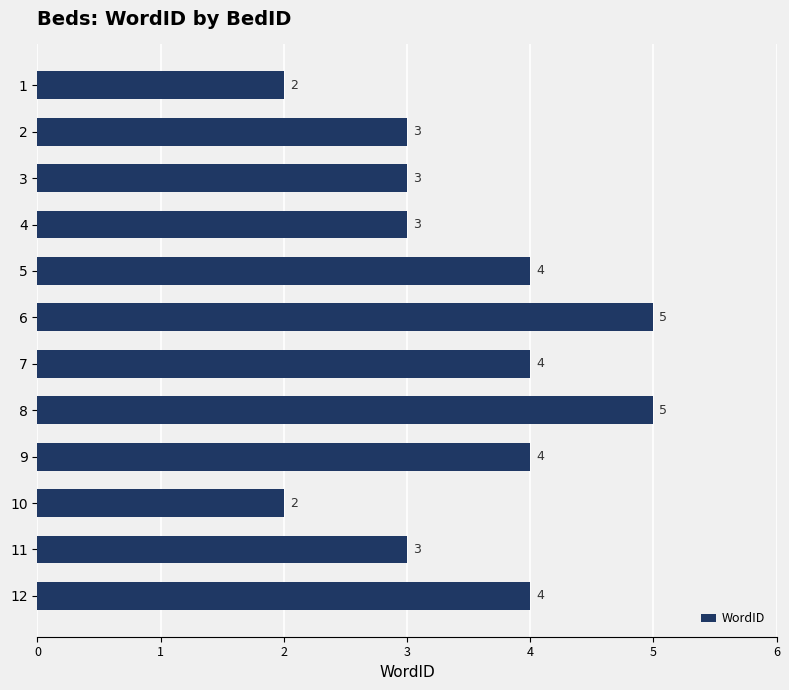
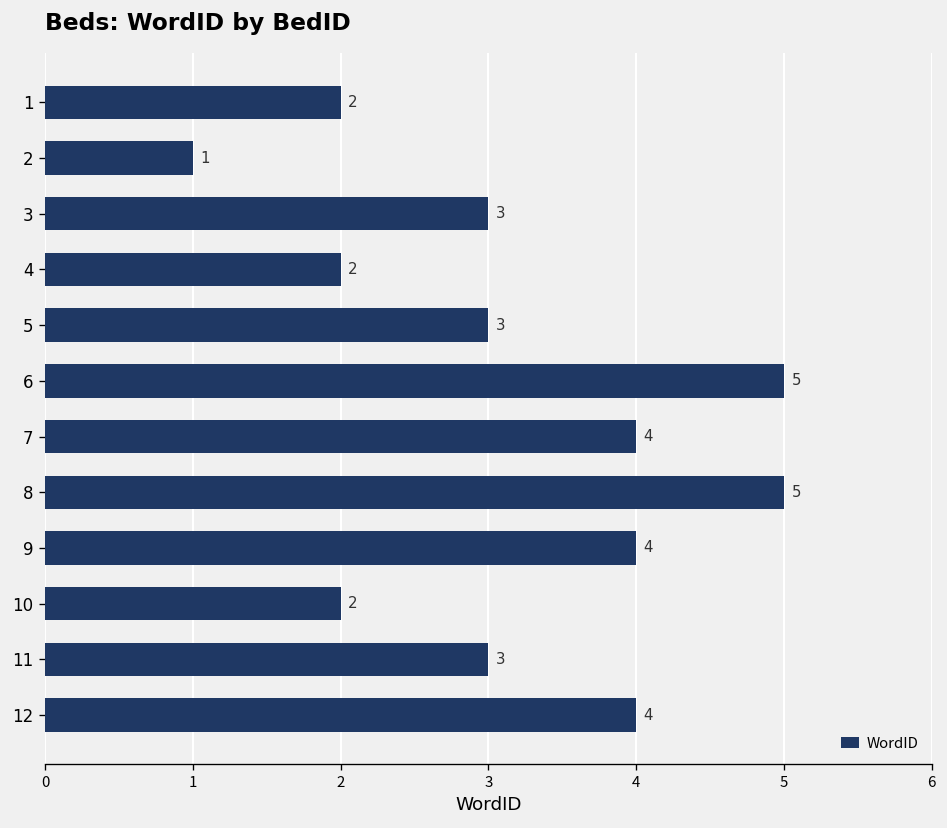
2: 3 -> 1
4: 3 -> 2
5: 4 -> 3
